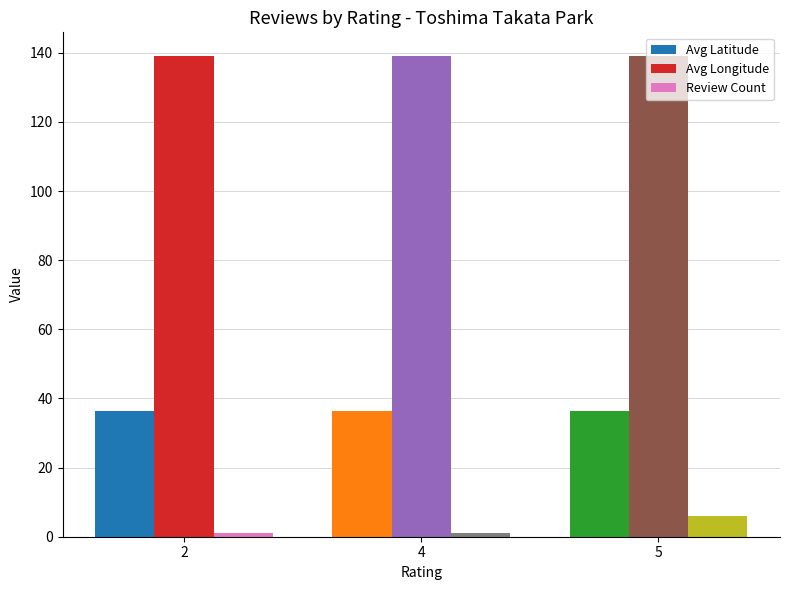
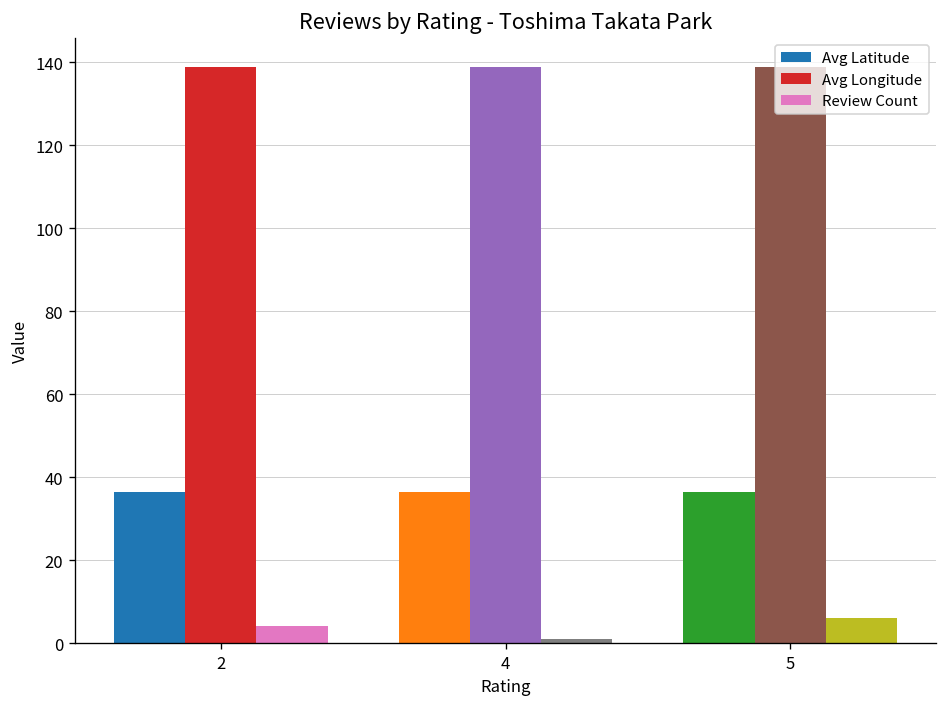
Review Count, 2: 1 -> 4
